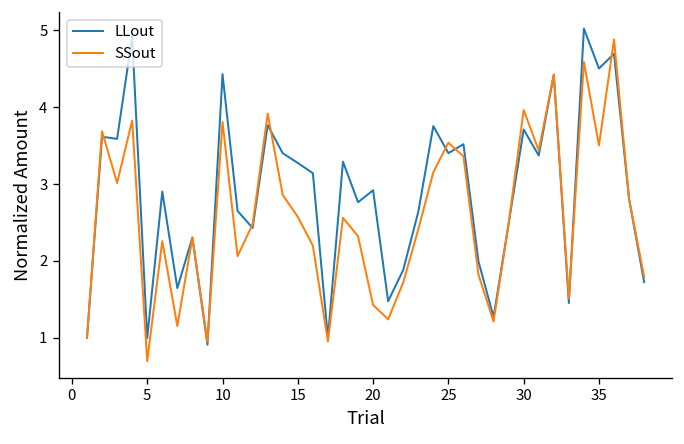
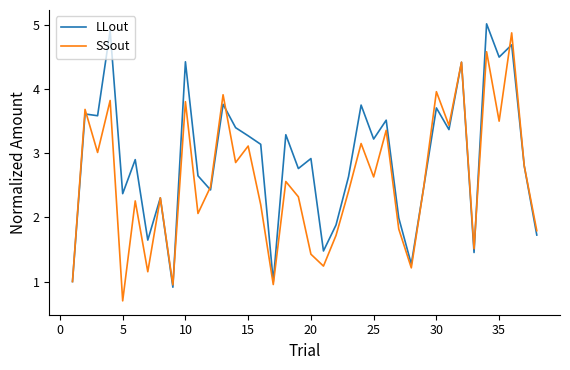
LLout, 5: 1.0 -> 2.4
SSout, 15: 2.6 -> 3.1
LLout, 25: 3.4 -> 3.2
SSout, 25: 3.5 -> 2.6
